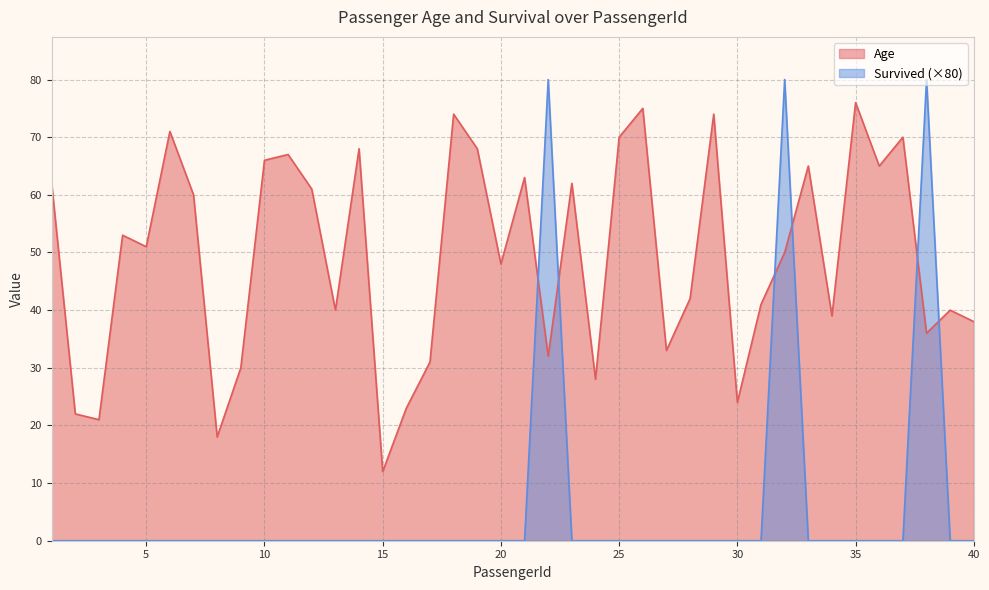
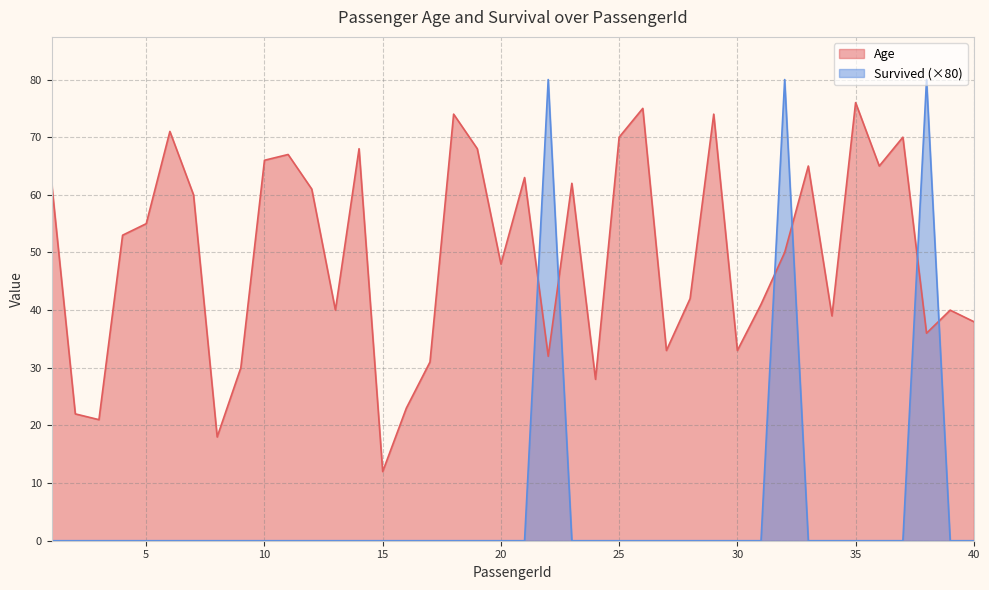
Age, 5: 51 -> 55
Age, 30: 24 -> 33
